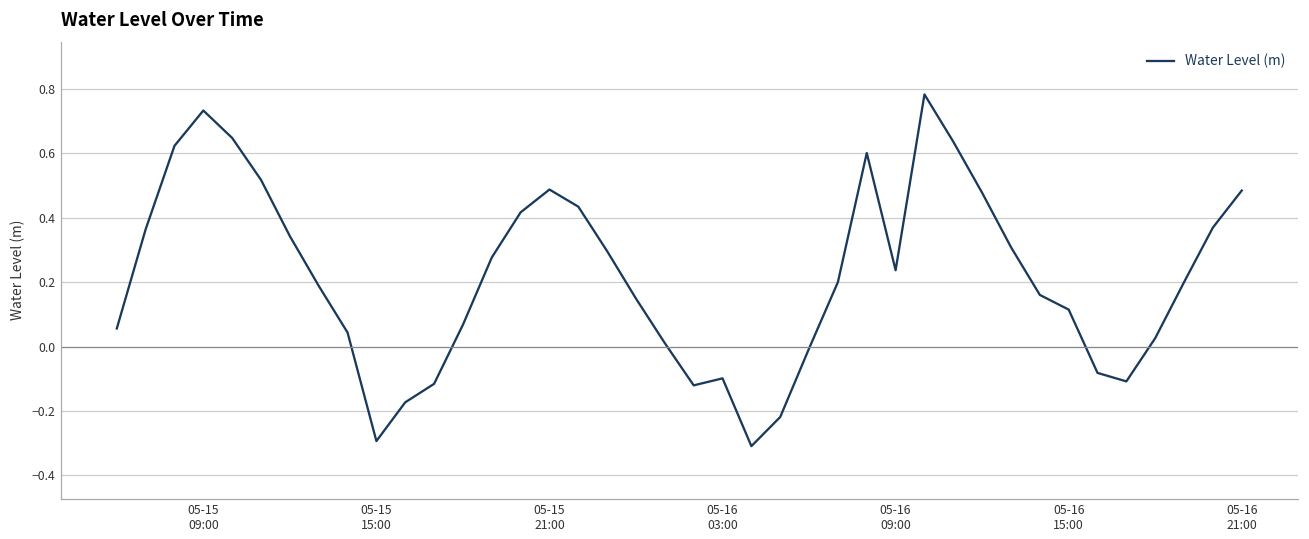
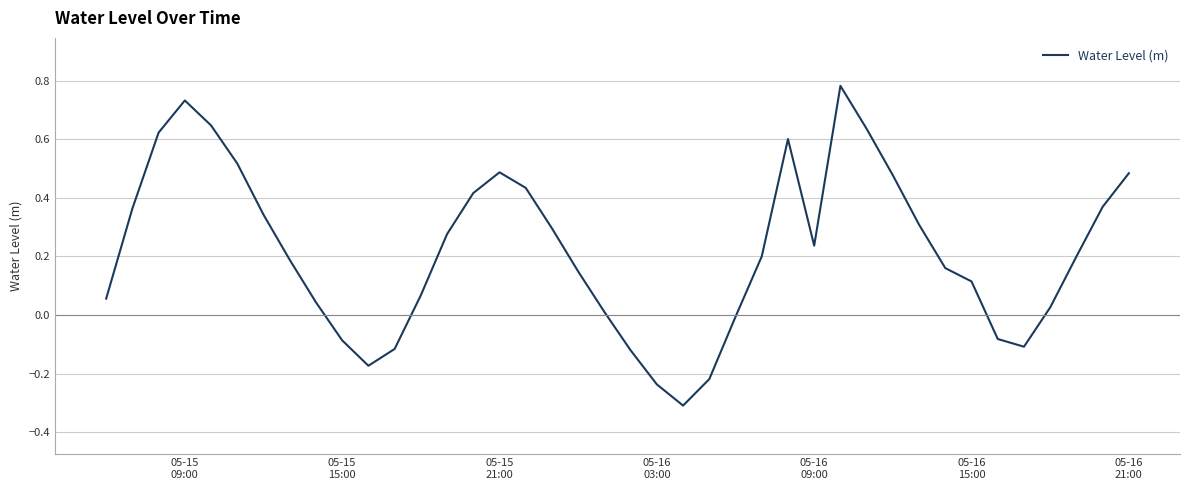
05-15 15:00: -0.29 -> -0.09
05-16 03:00: -0.10 -> -0.24
